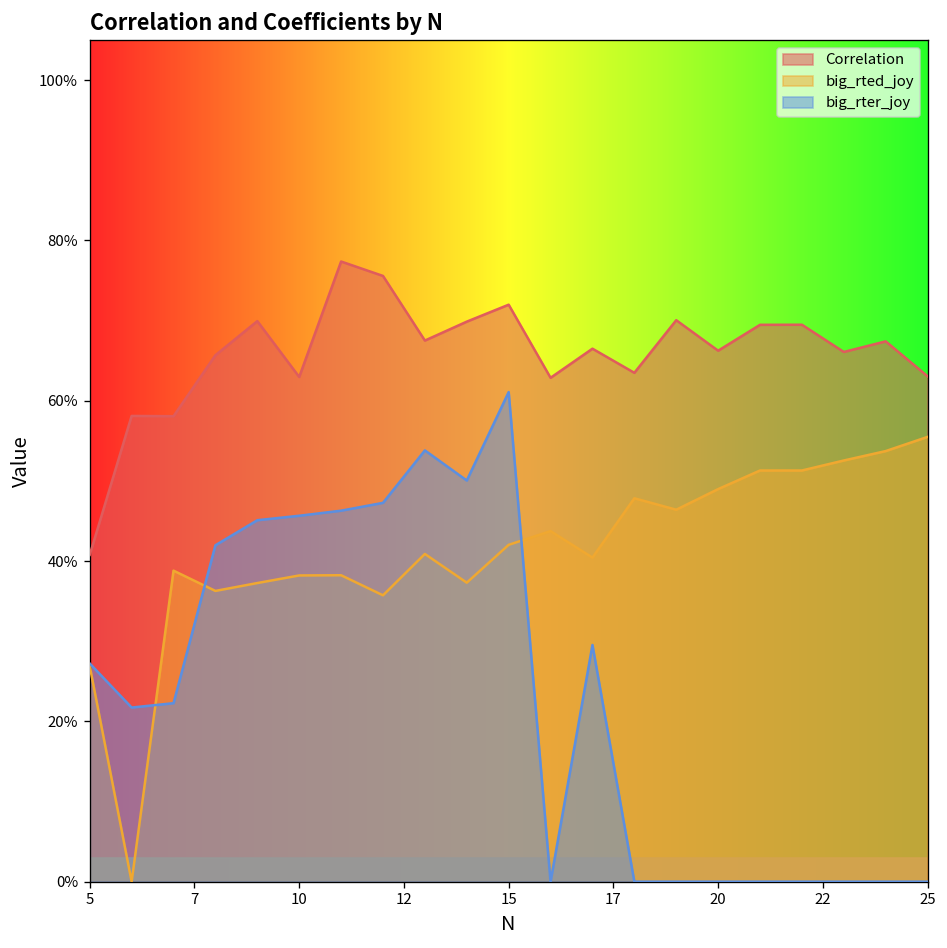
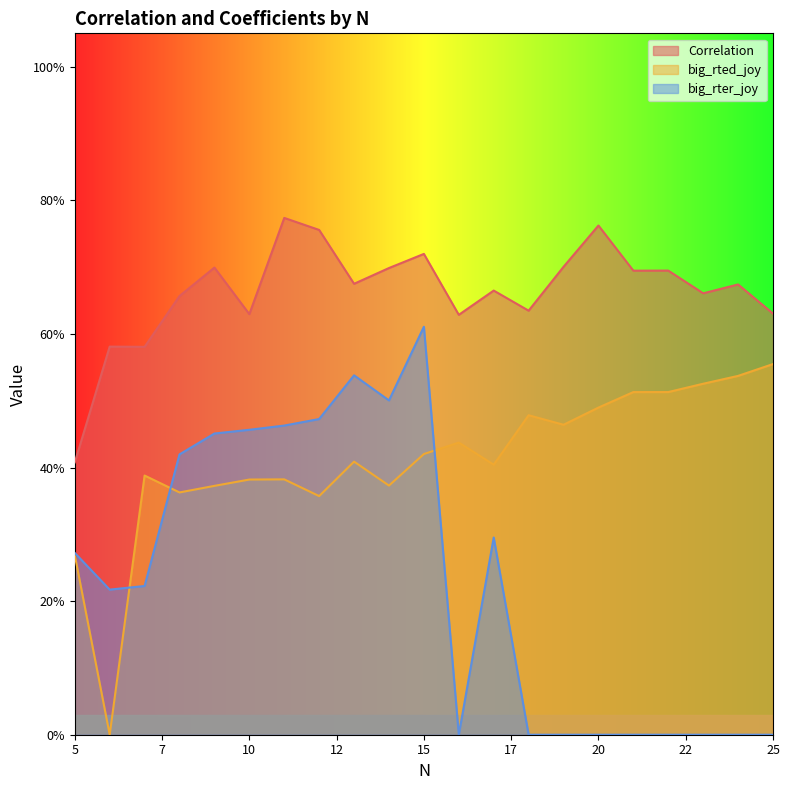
Correlation, 20: 66% -> 76%
